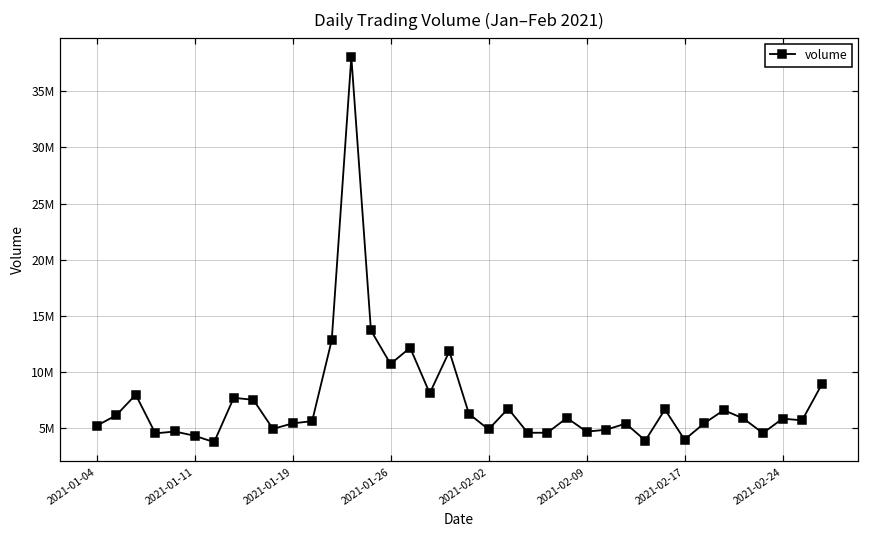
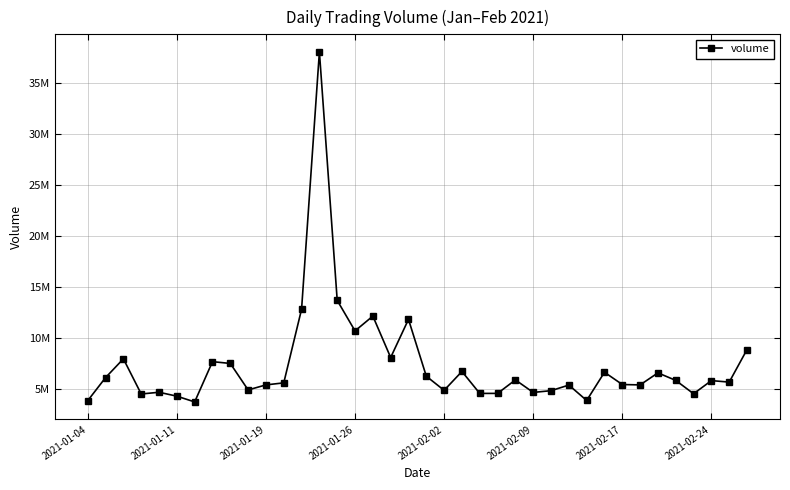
2021-01-04: 5200000 -> 3900000
2021-02-17: 3900000 -> 5400000
